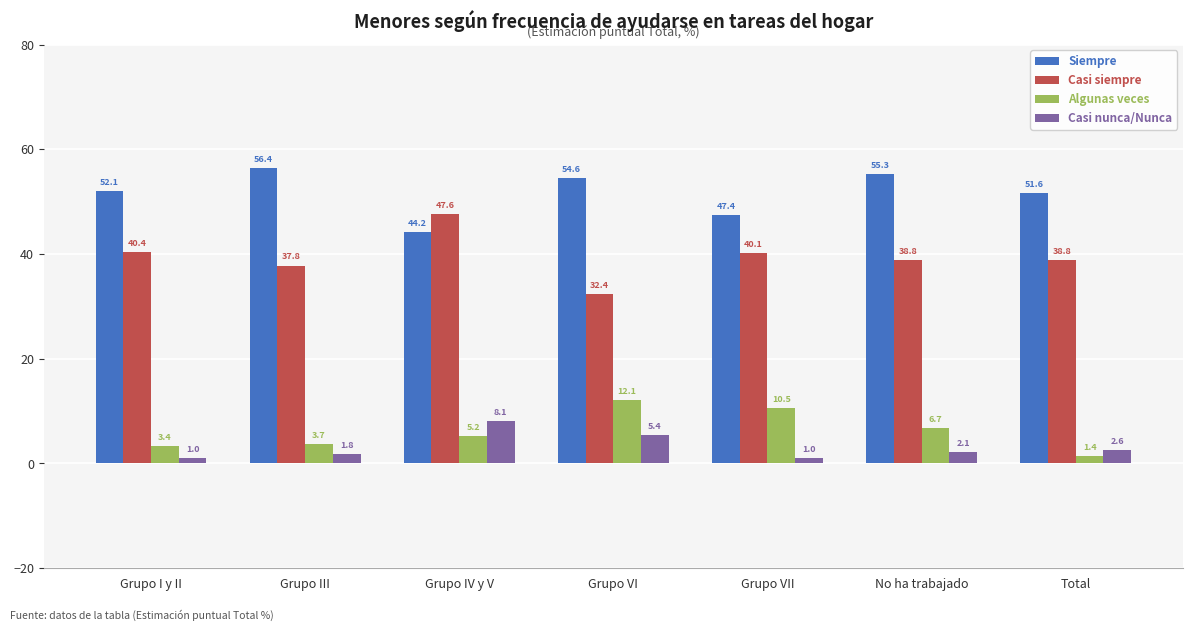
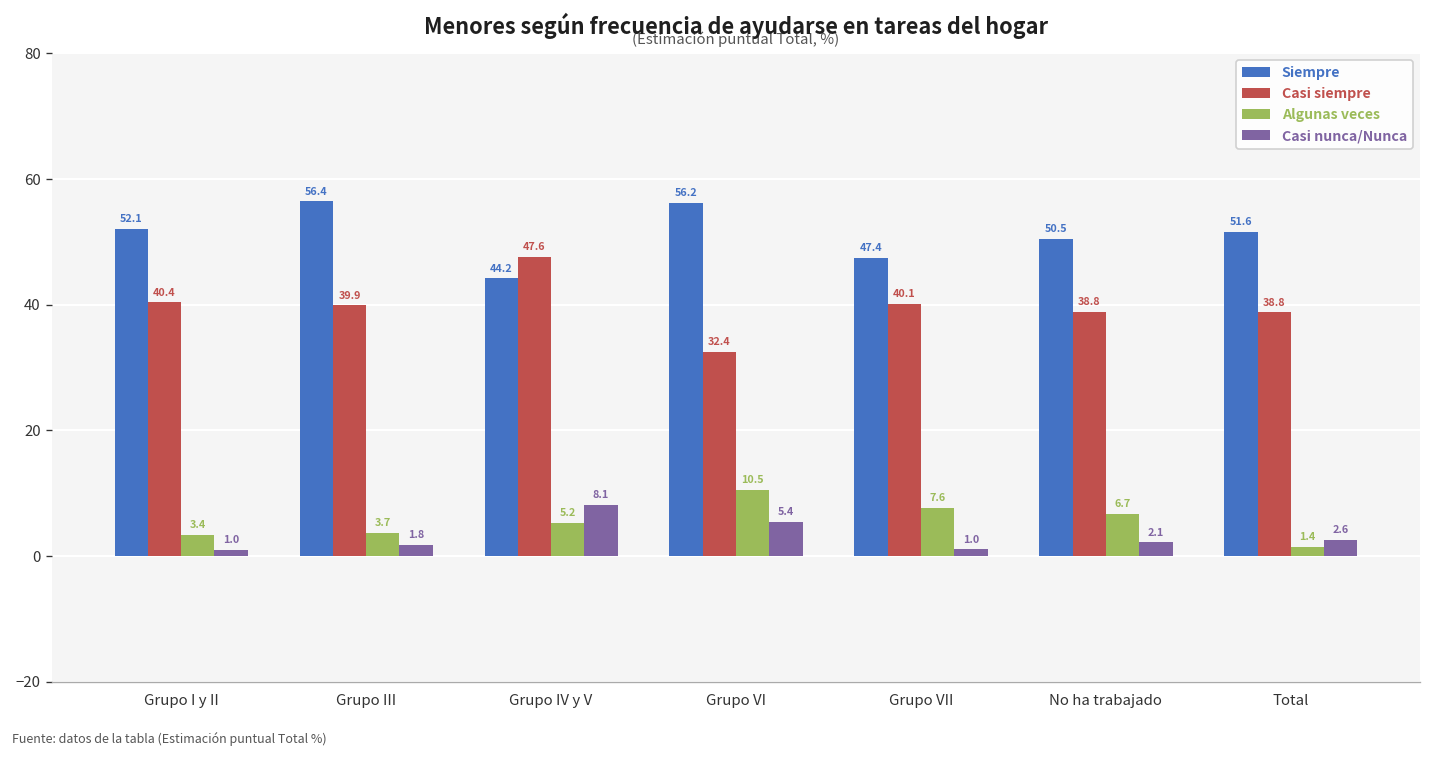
Casi siempre, Grupo III: 37.8 -> 39.9
Siempre, Grupo VI: 54.6 -> 56.2
Algunas veces, Grupo VI: 12.1 -> 10.5
Algunas veces, Grupo VII: 10.5 -> 7.6
Siempre, No ha trabajado: 55.3 -> 50.5
